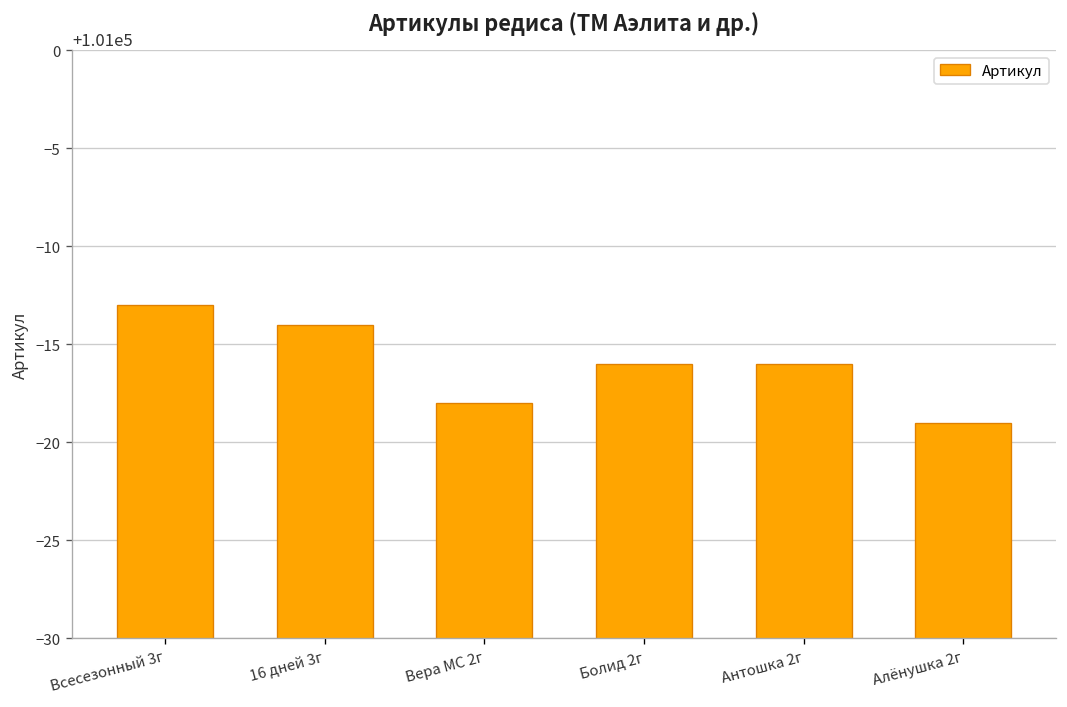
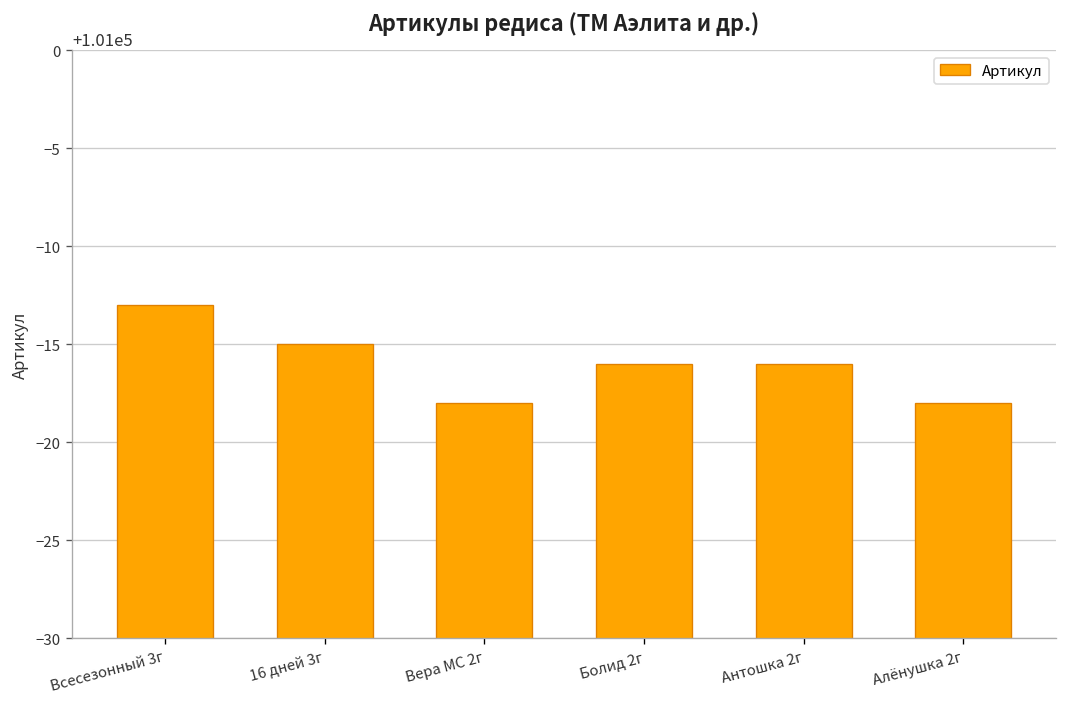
16 дней 3г: 100986 -> 100985
Алёнушка 2г: 100981 -> 100982
